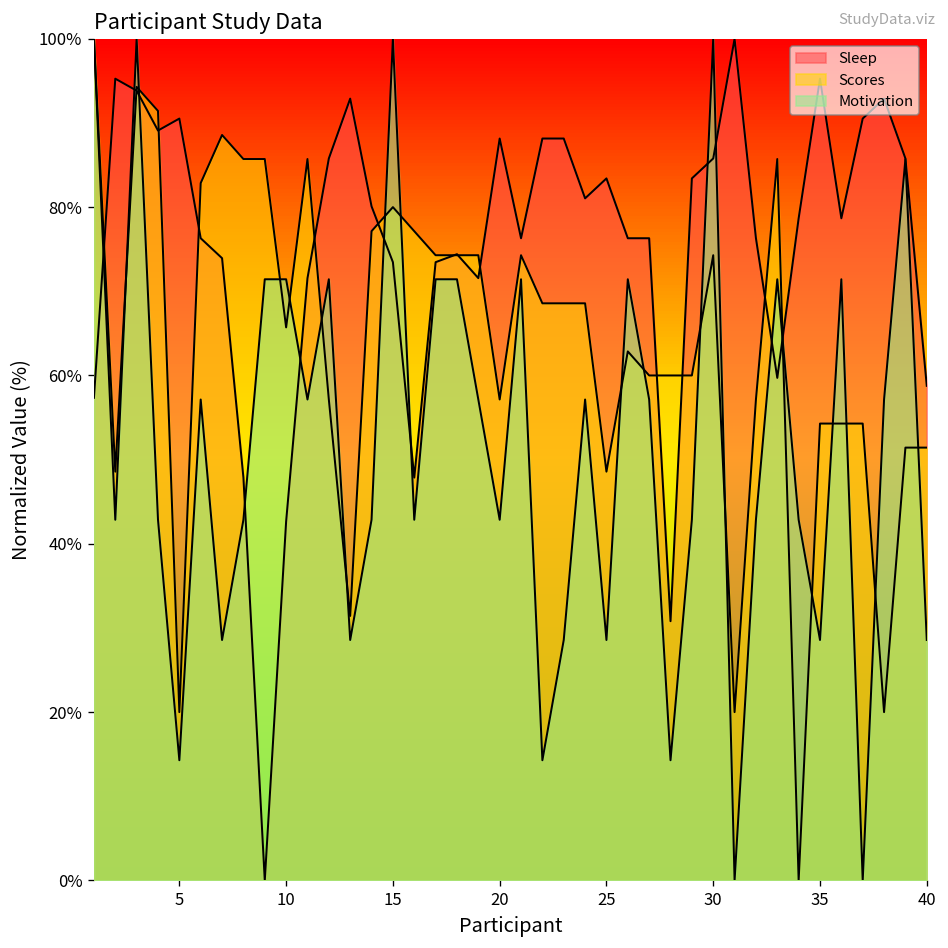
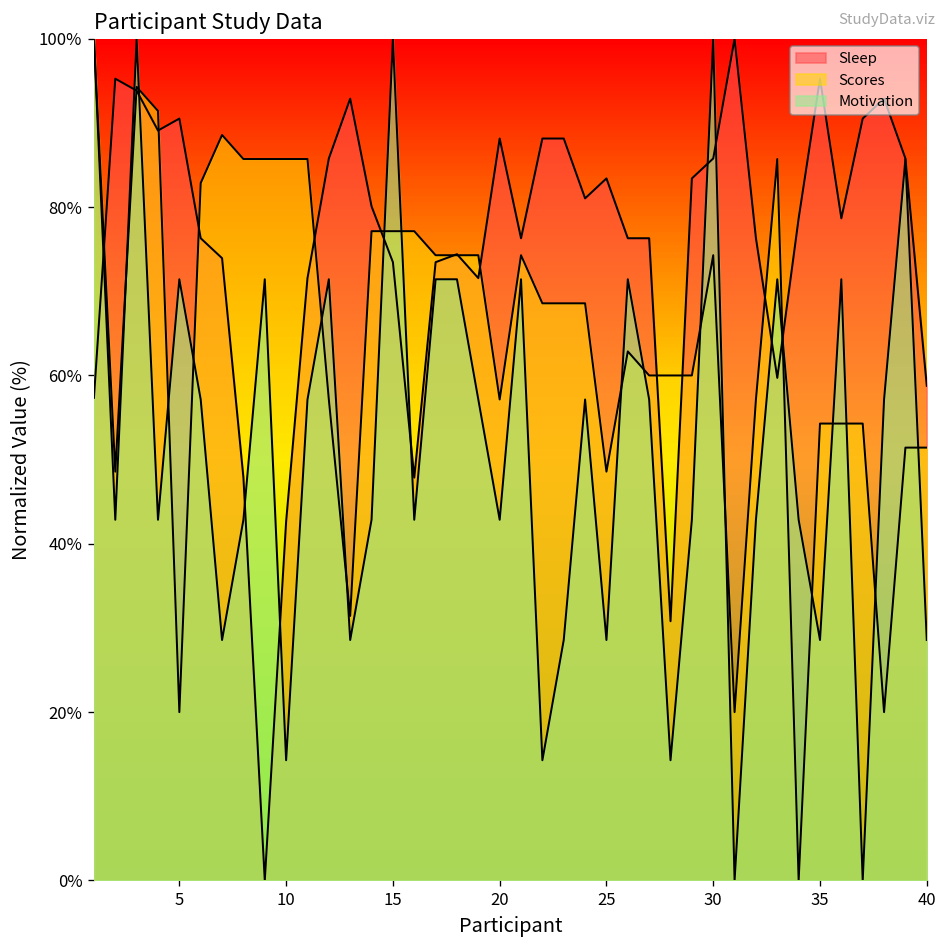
Motivation, 5: 14% -> 71%
Scores, 10: 66% -> 86%
Motivation, 10: 71% -> 14%
Scores, 15: 80% -> 77%
